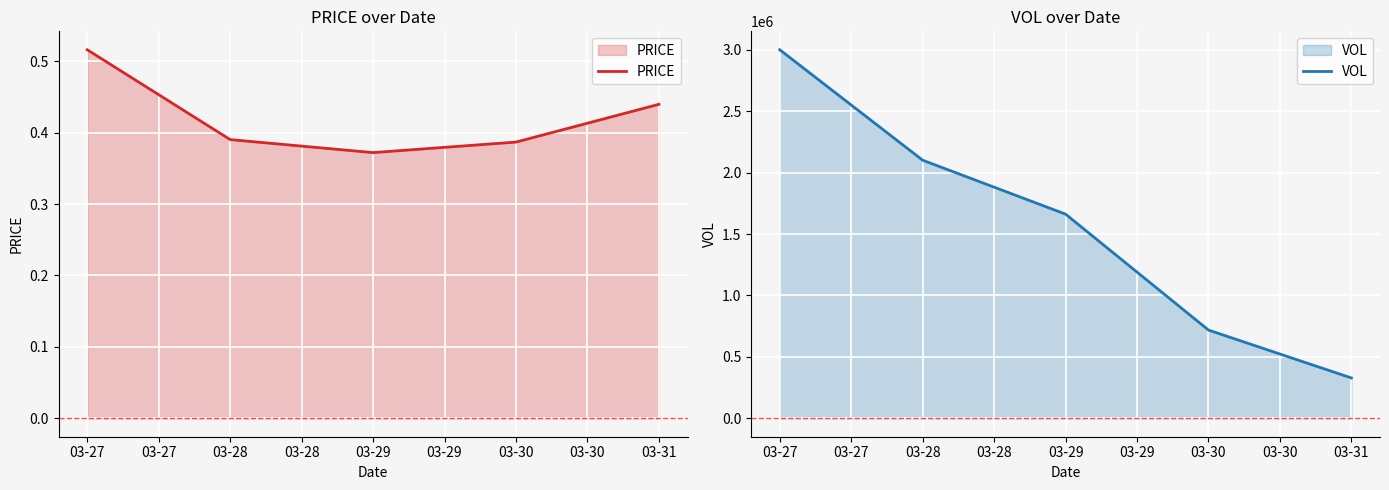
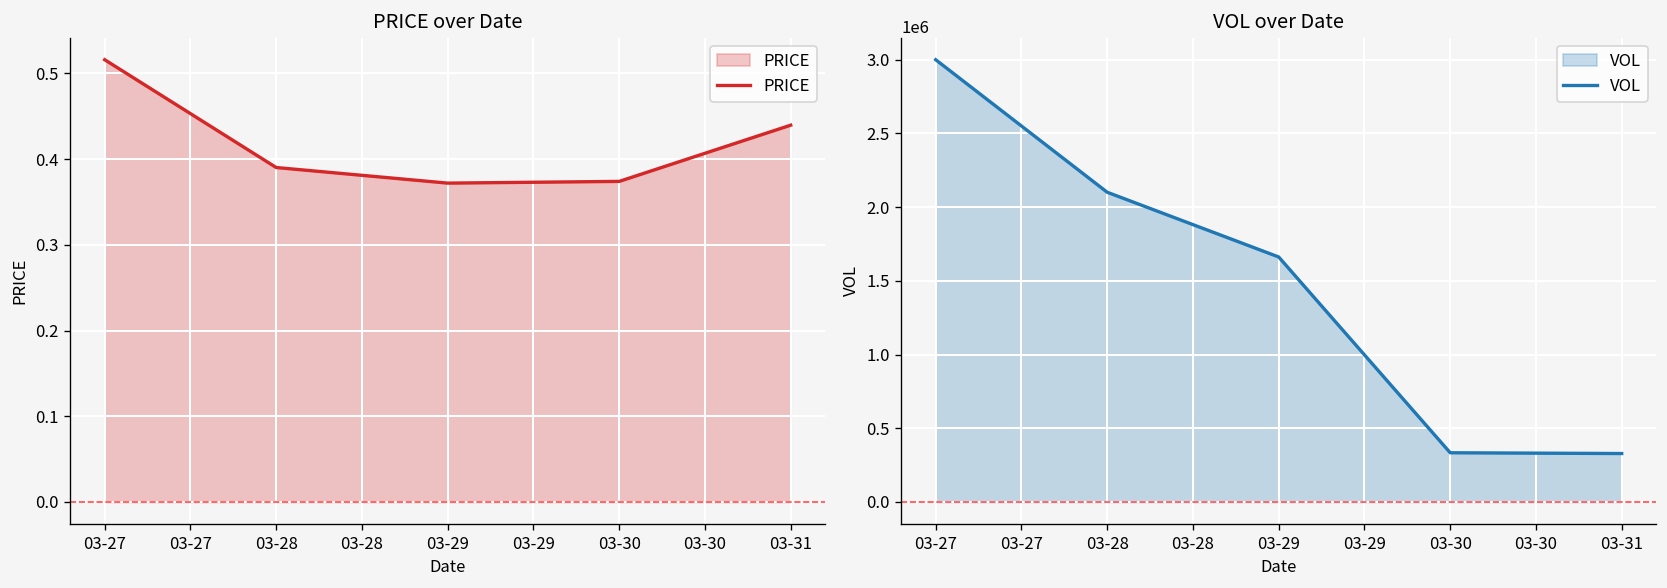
PRICE over Date, 03-30: 0.39 -> 0.37
VOL over Date, 03-30: 720000 -> 330000
